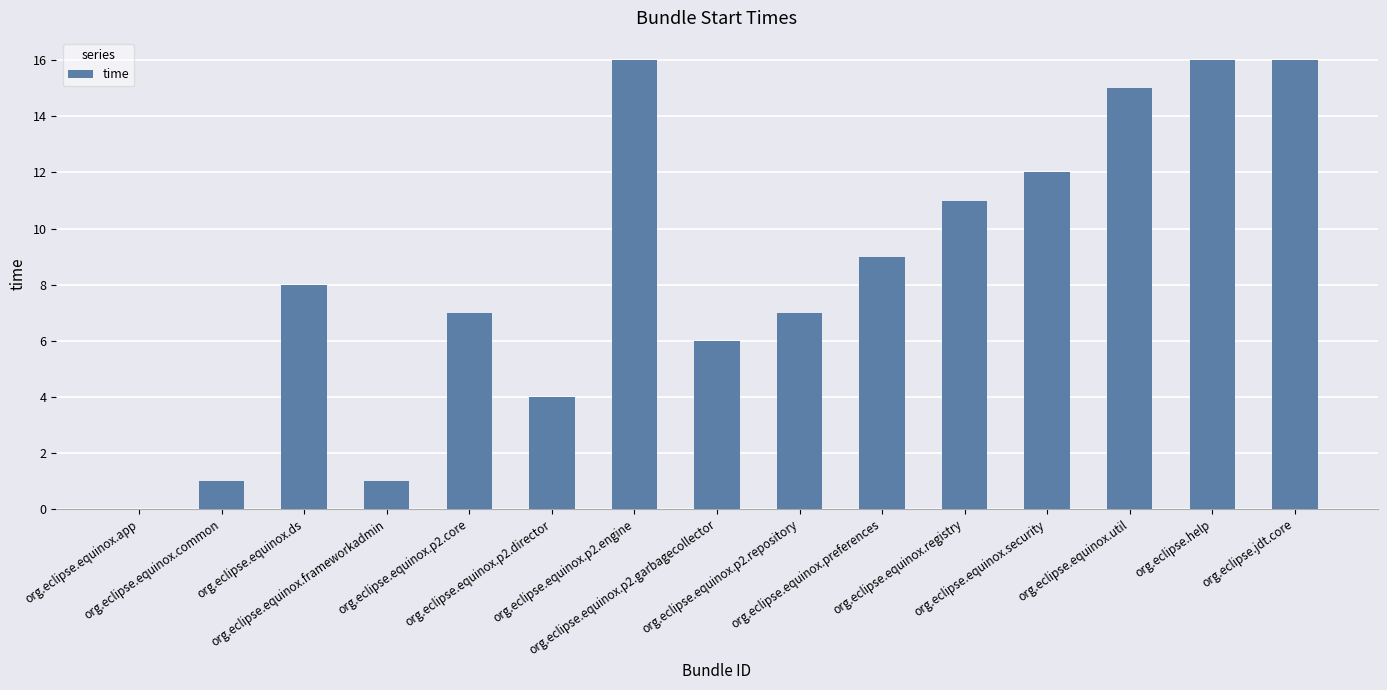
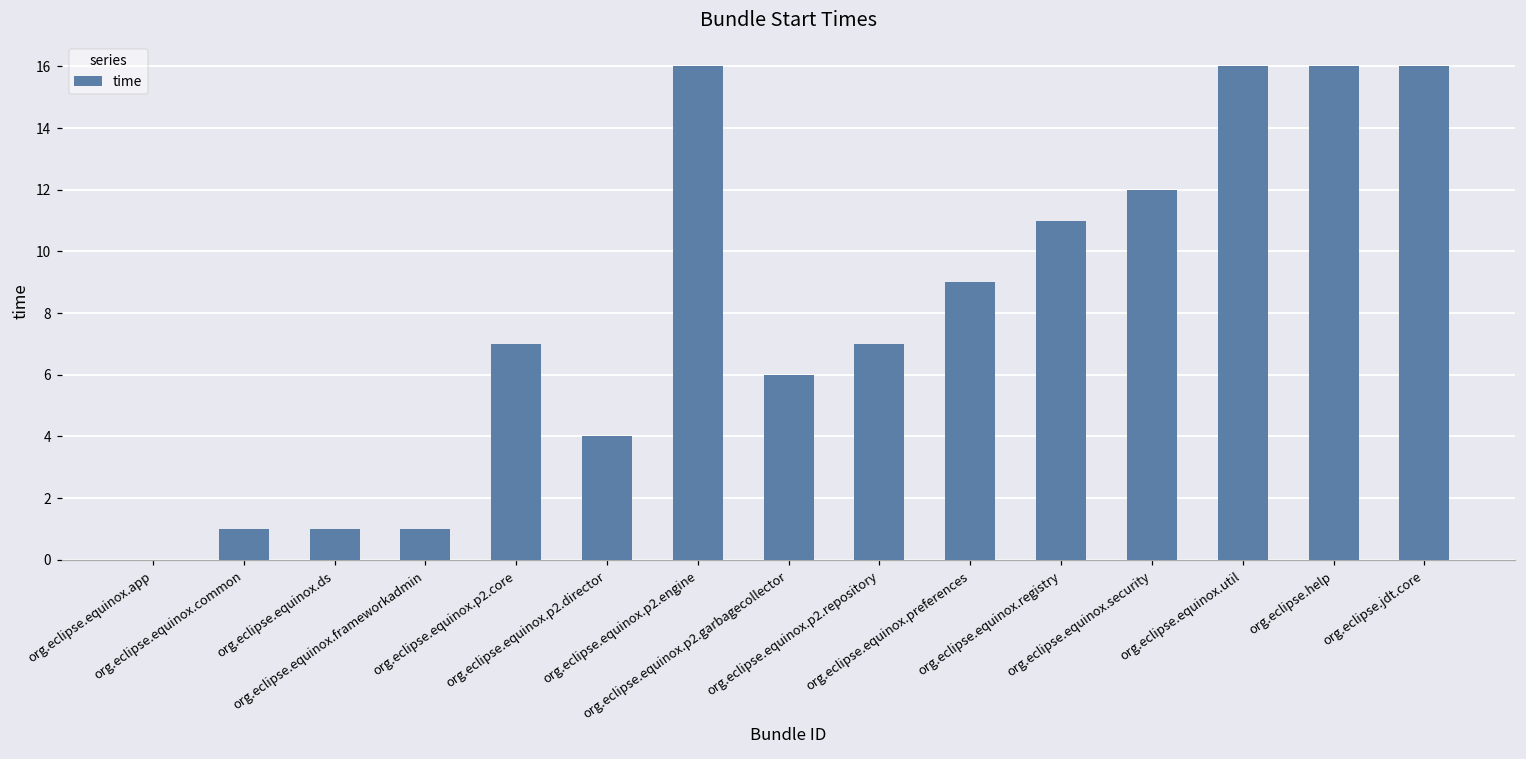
org.eclipse.equinox.ds: 8.0 -> 1.0
org.eclipse.equinox.util: 15.0 -> 16.0
